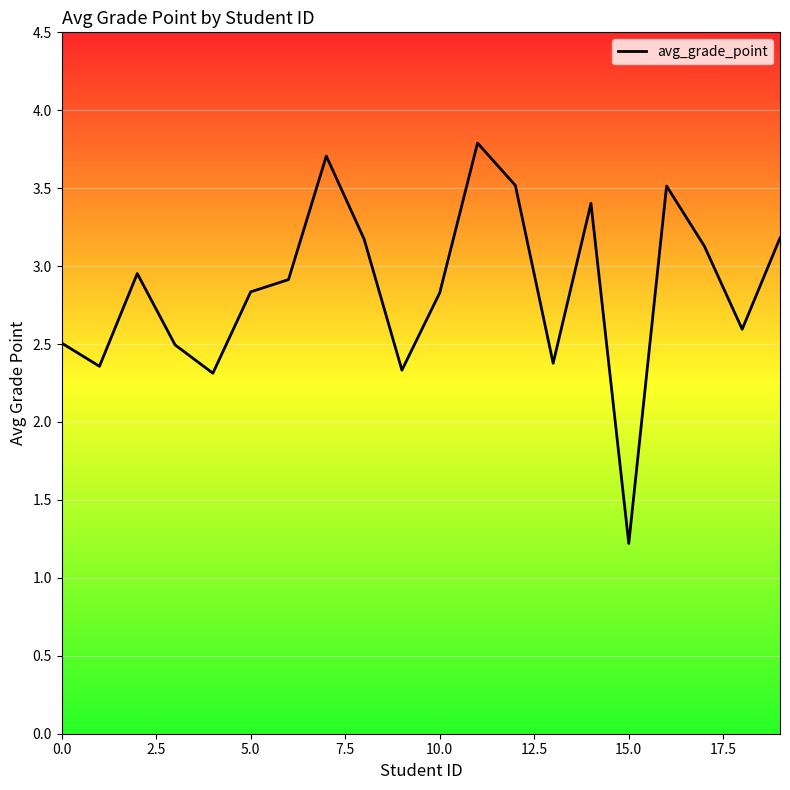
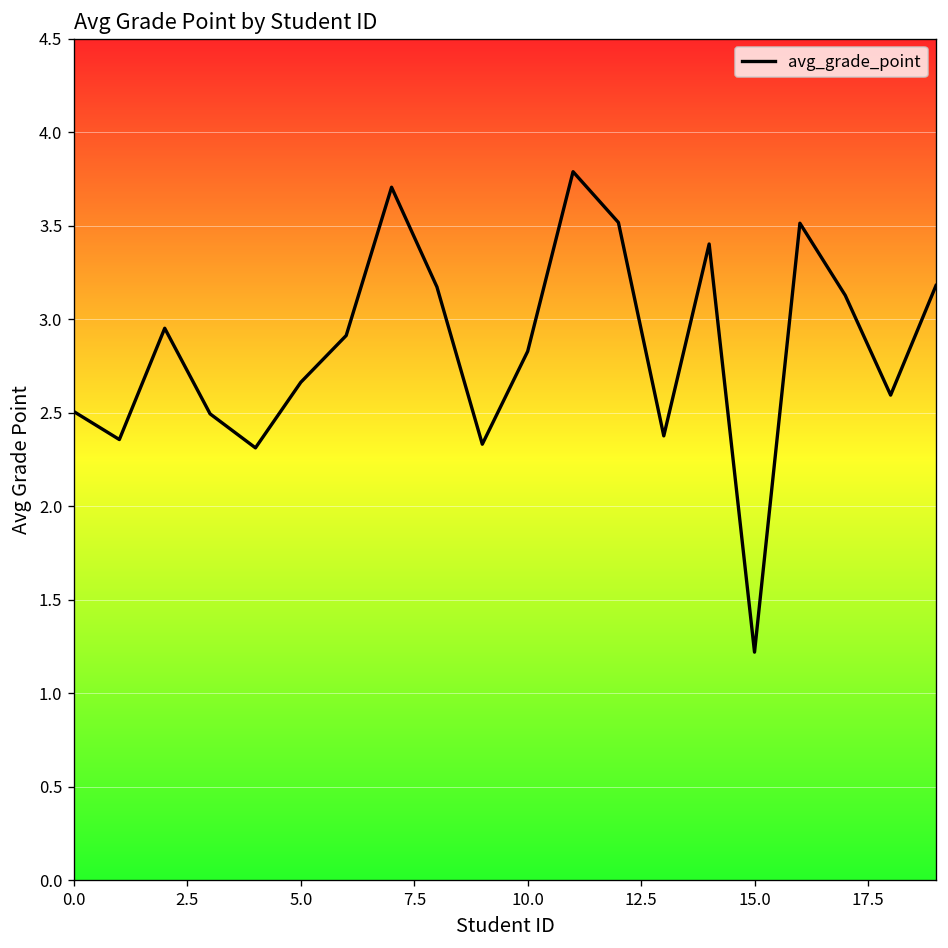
5.0: 2.83 -> 2.66
